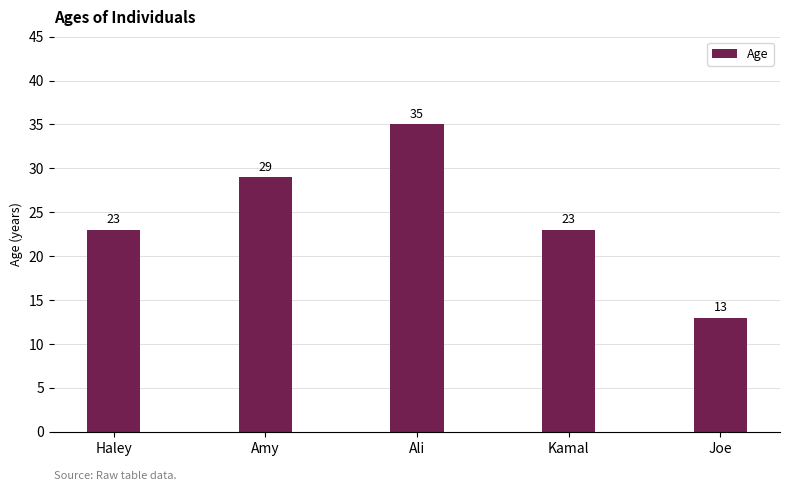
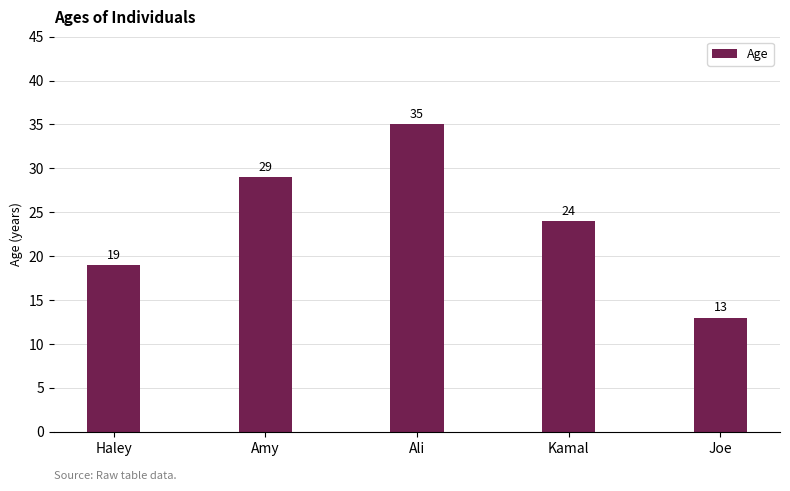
Haley: 23 -> 19
Kamal: 23 -> 24
